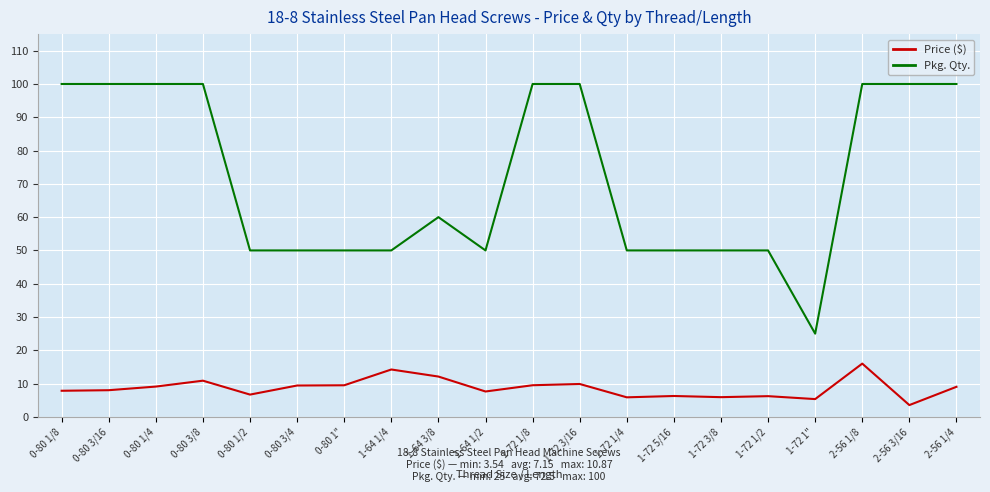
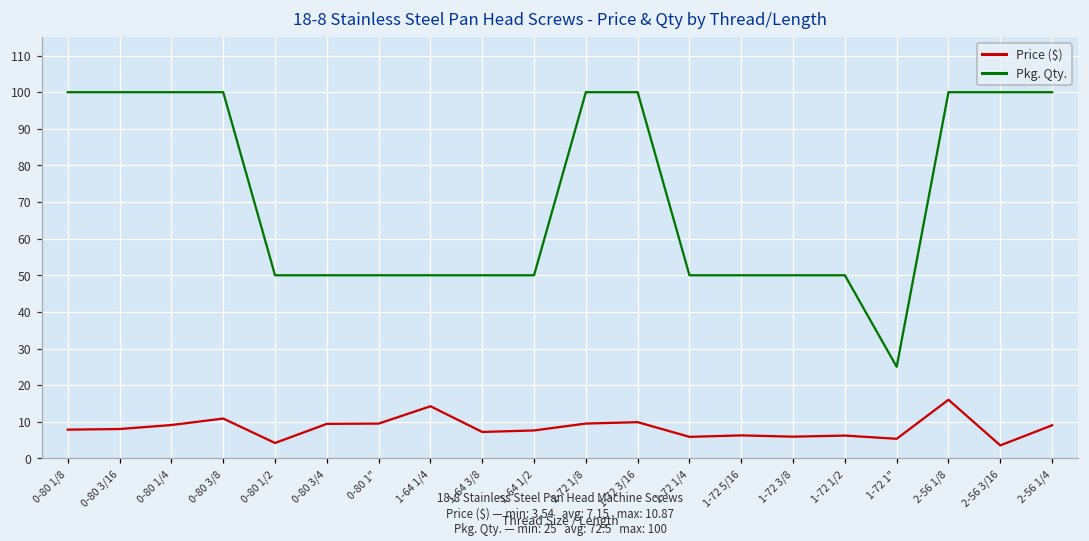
Price ($), 0-80 1/2: 7 -> 4
Price ($), 1-64 3/8: 12 -> 7
Pkg. Qty., 1-64 3/8: 60 -> 50
